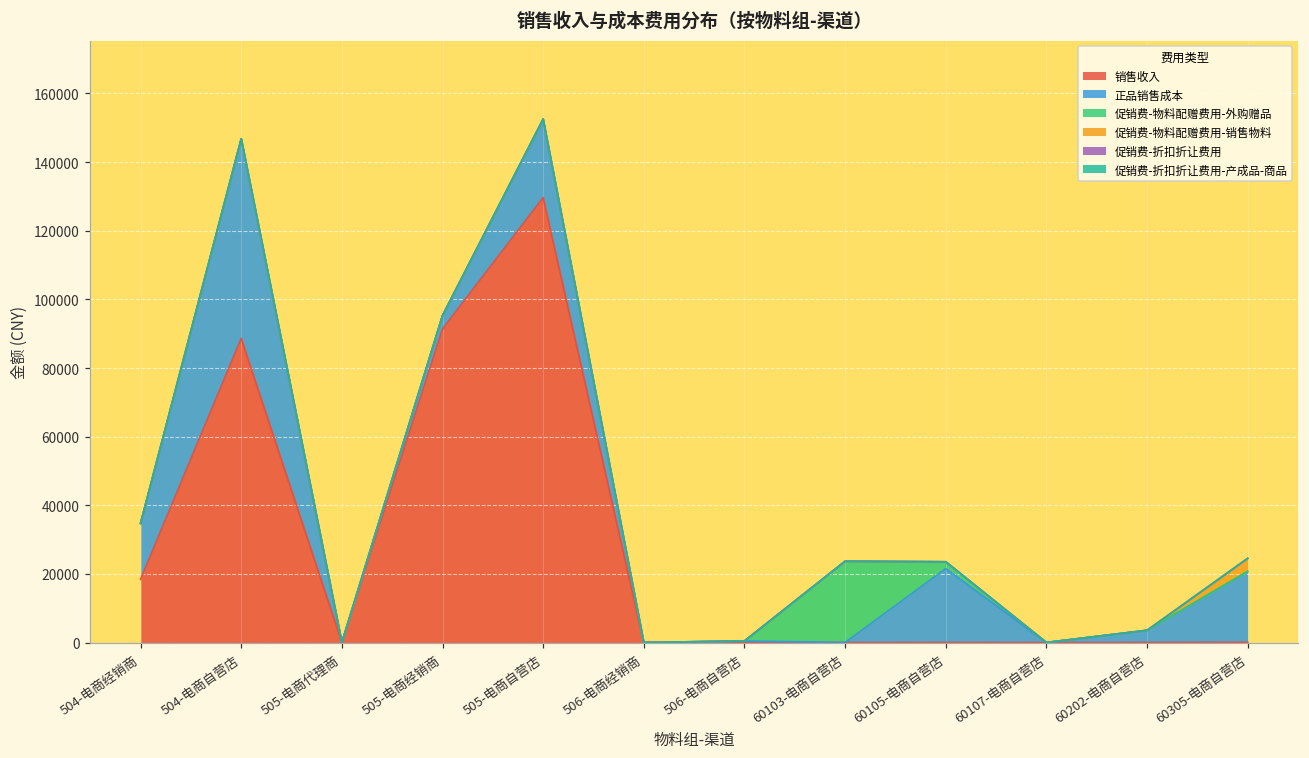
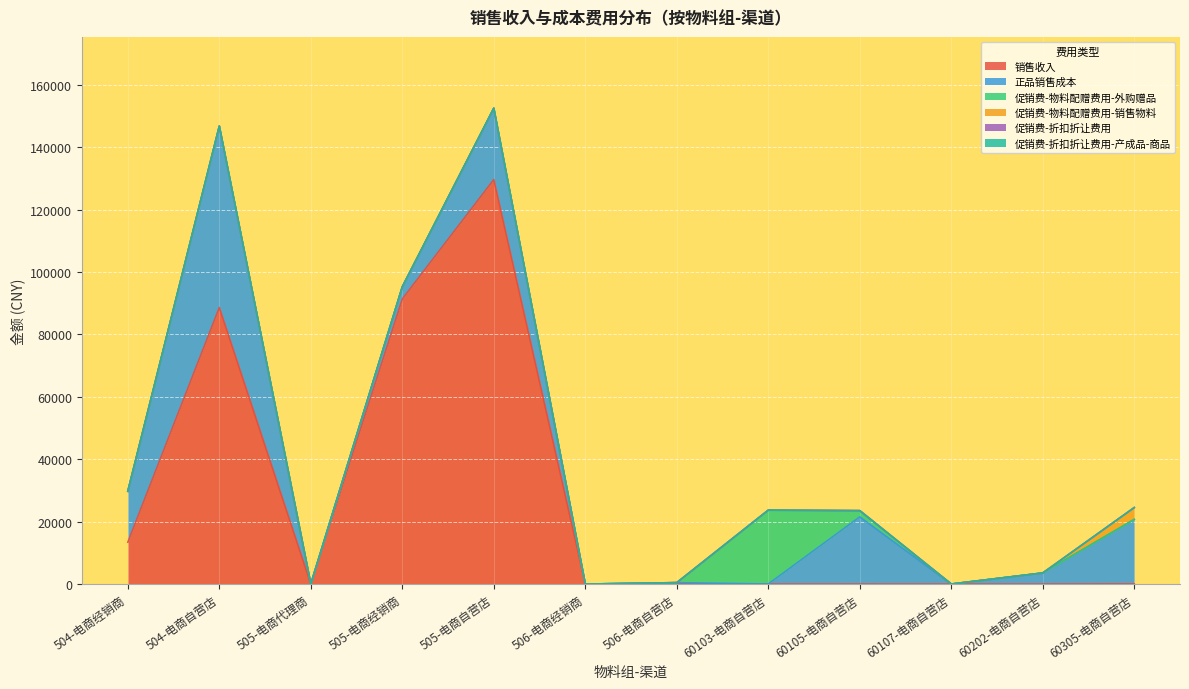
销售收入, 504-电商经销商: 18000 -> 13000
